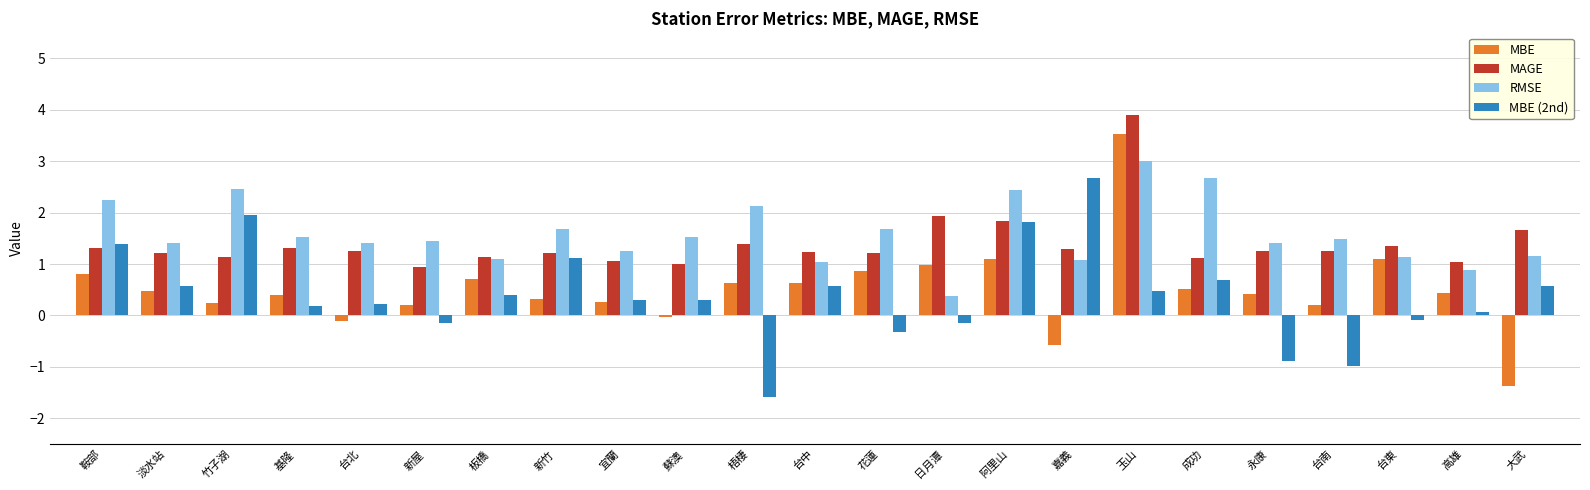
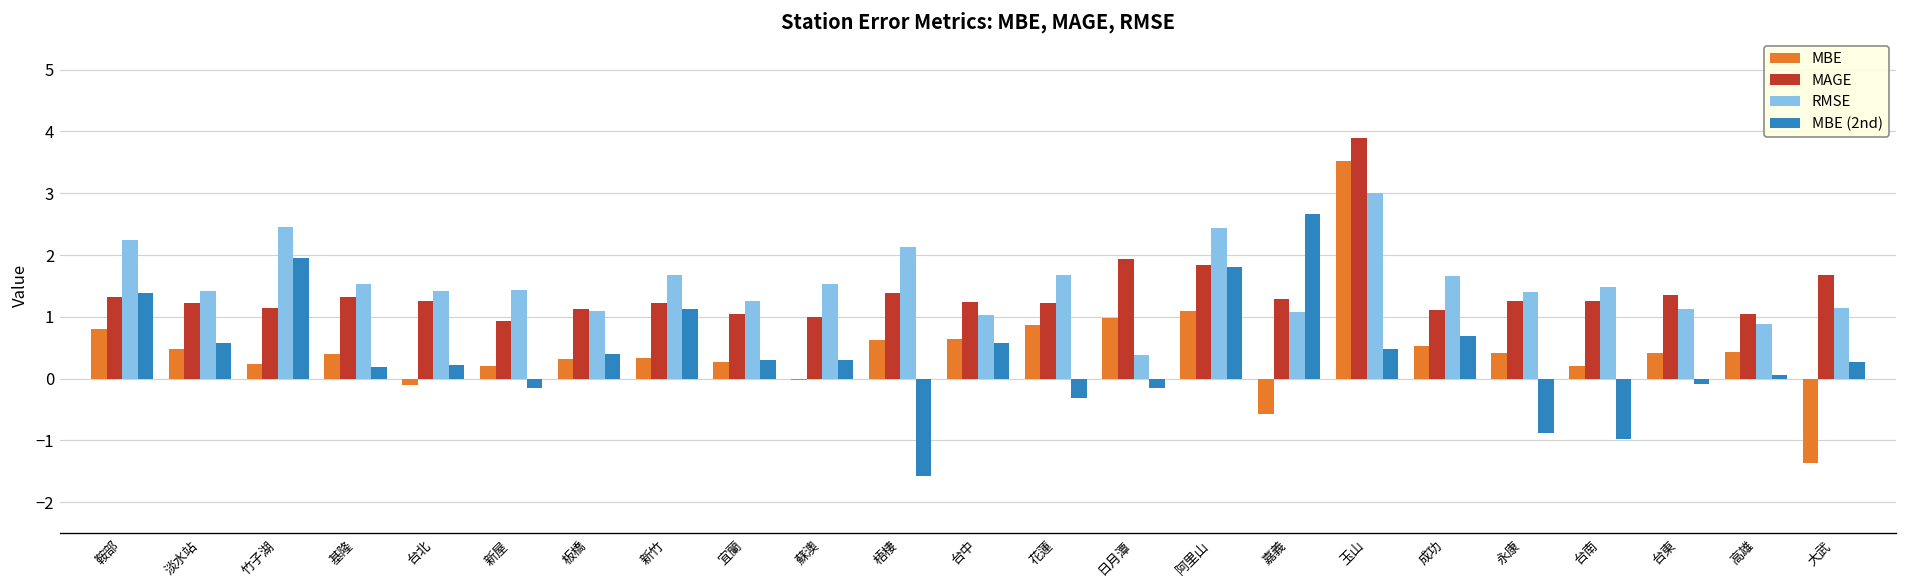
MBE, 板橋: 0.7 -> 0.3
RMSE, 成功: 2.7 -> 1.7
MBE, 台東: 1.1 -> 0.4
MBE (2nd), 大武: 0.6 -> 0.3
